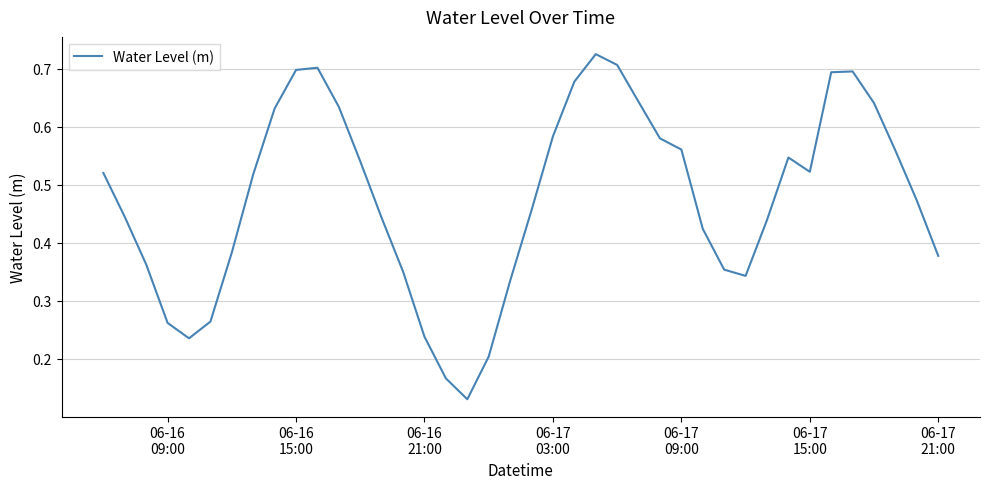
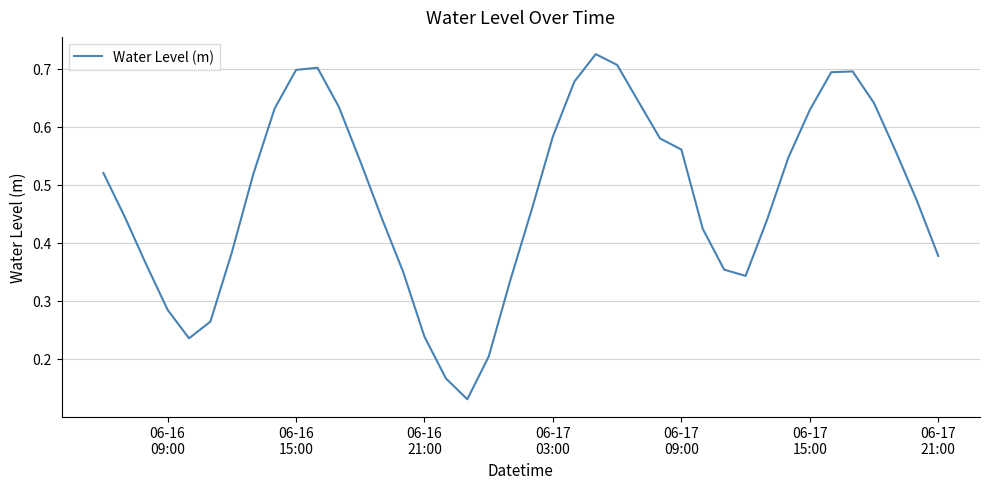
06-16 09:00: 0.26 -> 0.28
06-17 15:00: 0.52 -> 0.63
